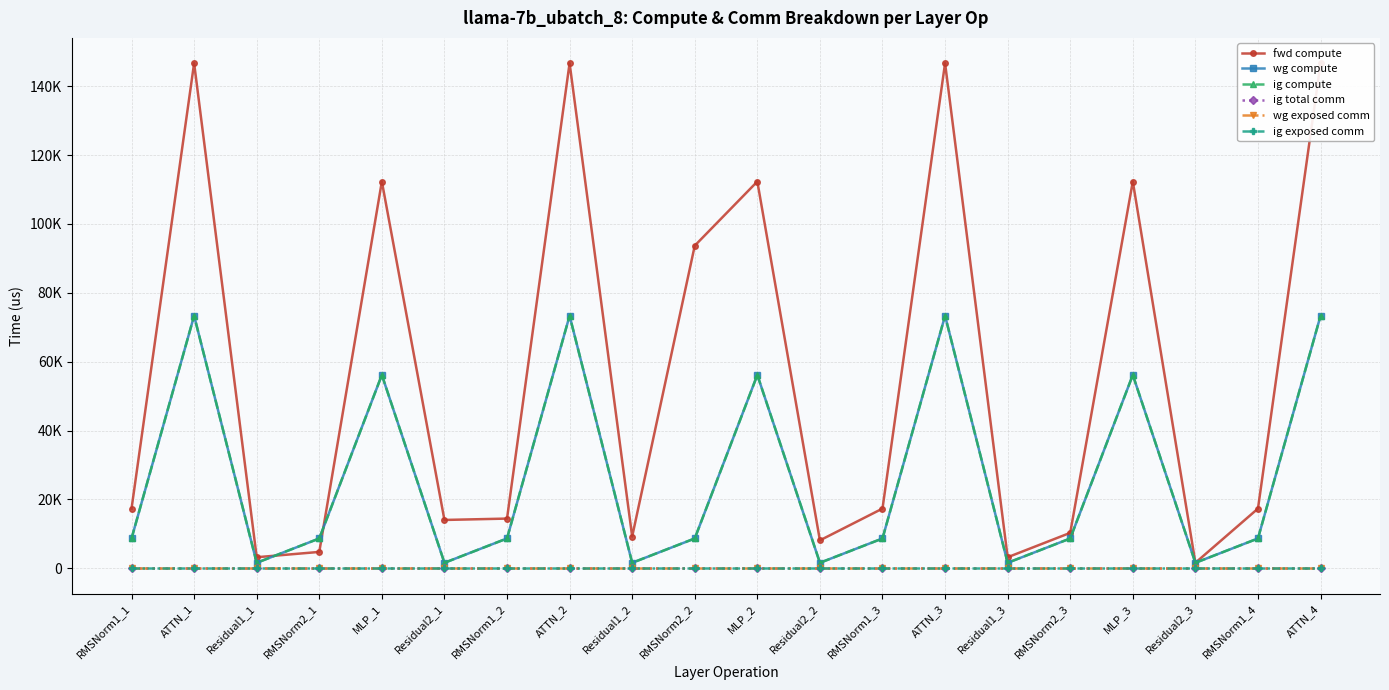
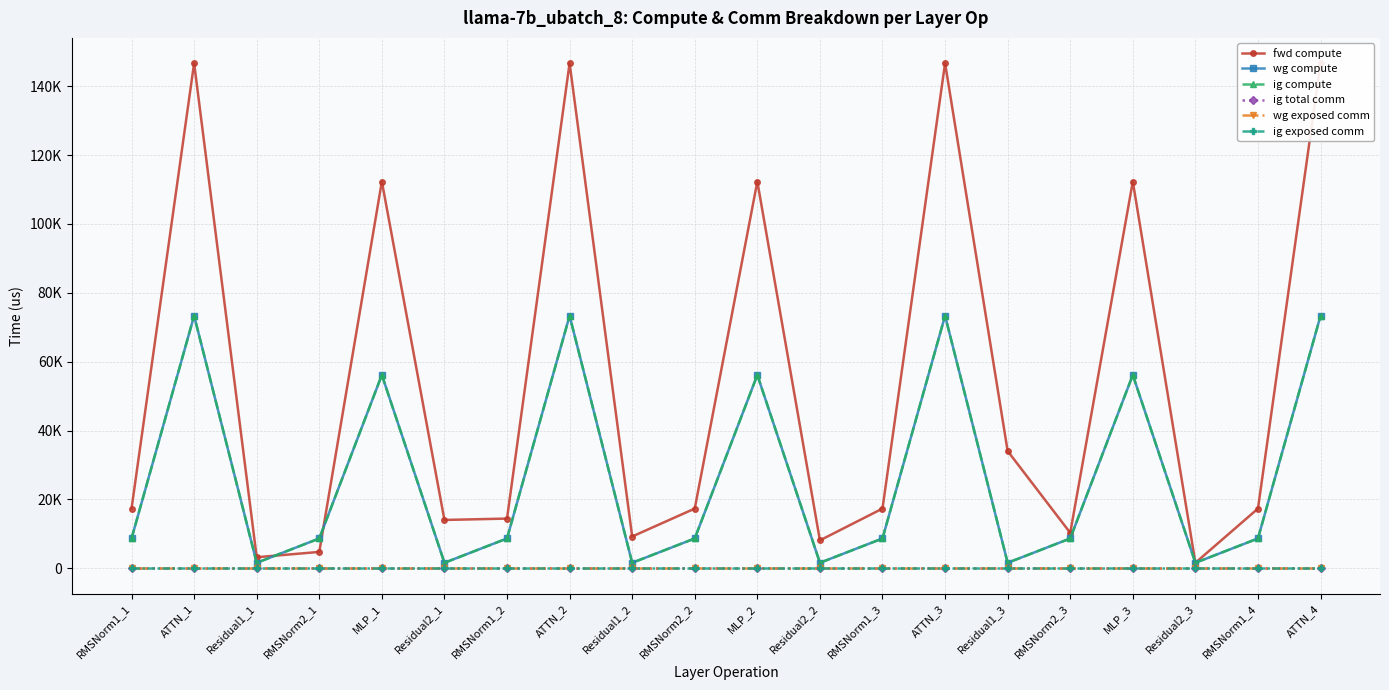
fwd compute, RMSNorm2_2: 94000 -> 17000
fwd compute, Residual1_3: 3000 -> 34000
